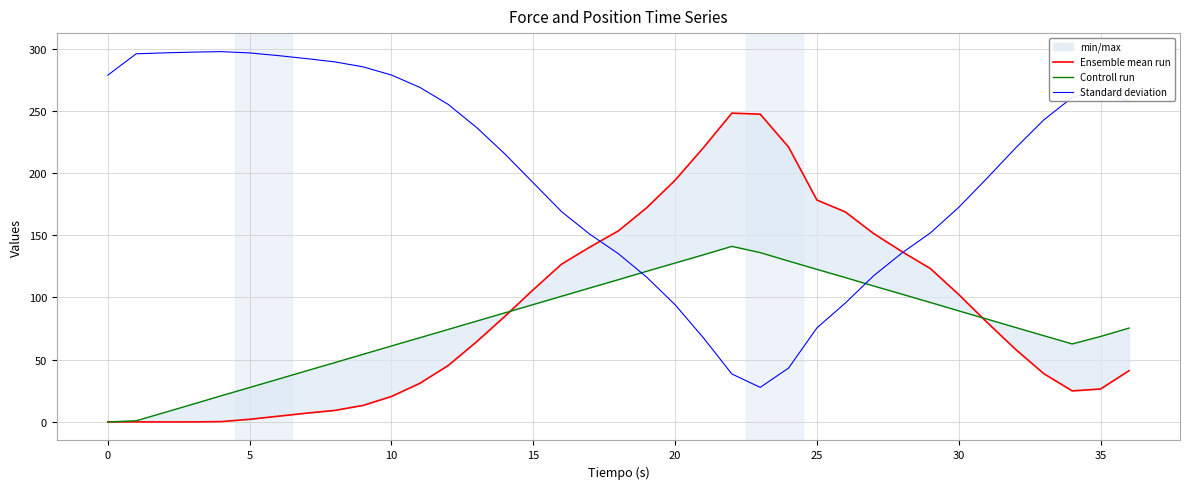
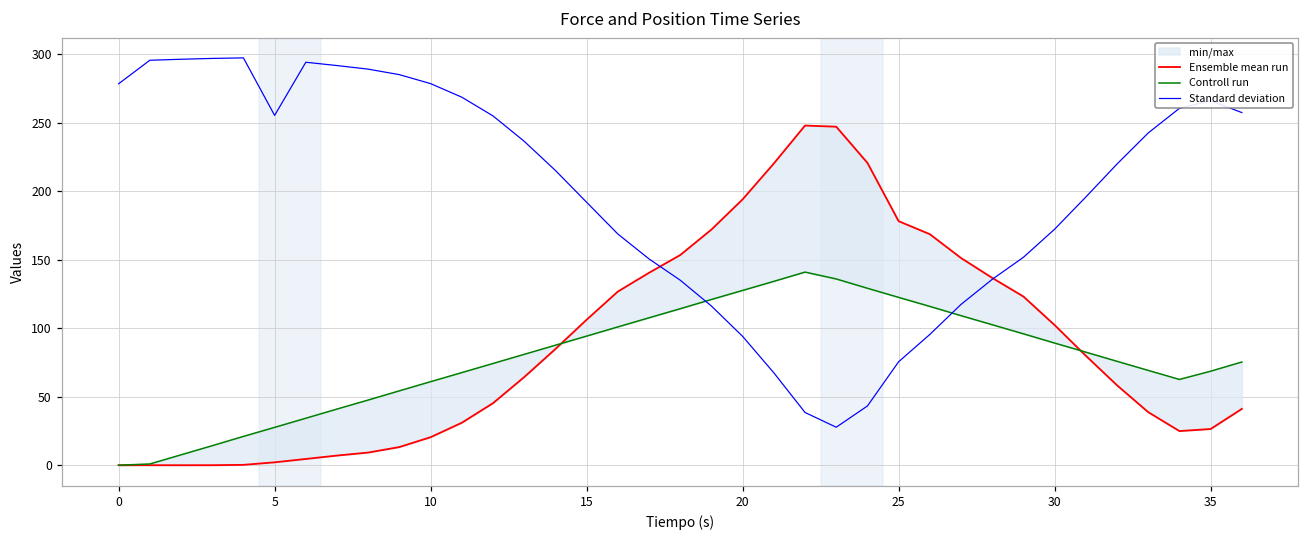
Standard deviation, 5: 296 -> 255
